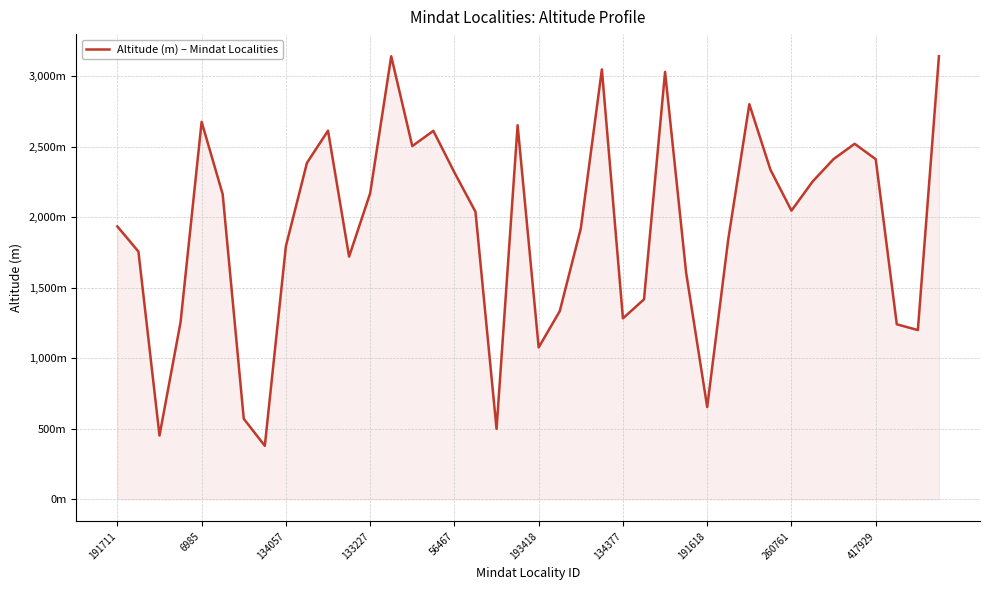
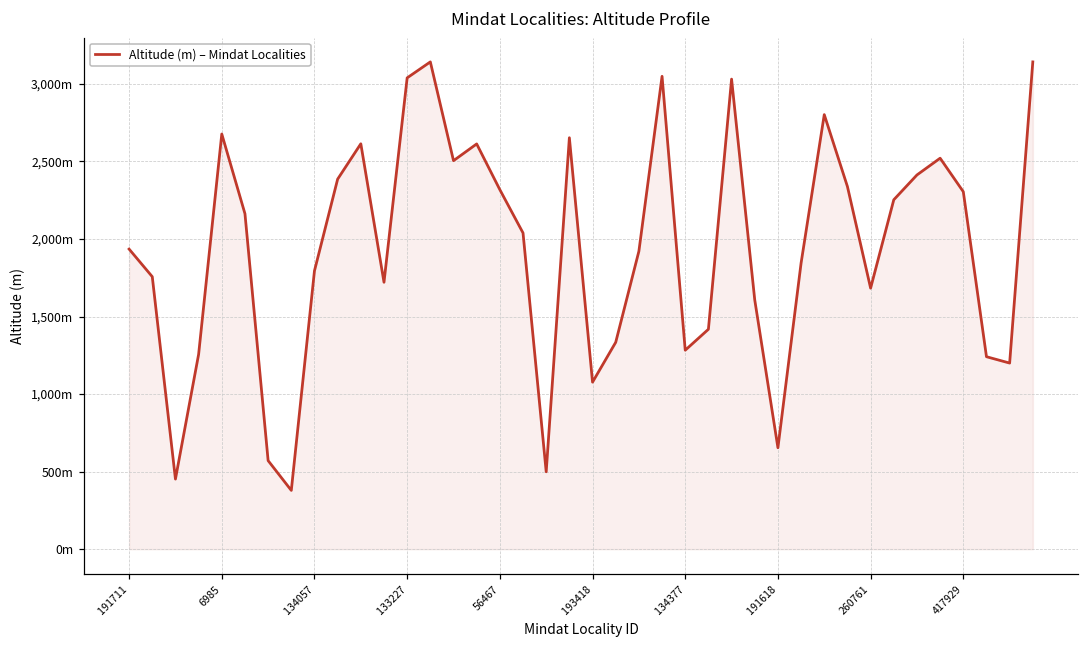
133227: 2,170m -> 3,040m
260761: 2,050m -> 1,680m
417929: 2,410m -> 2,310m
